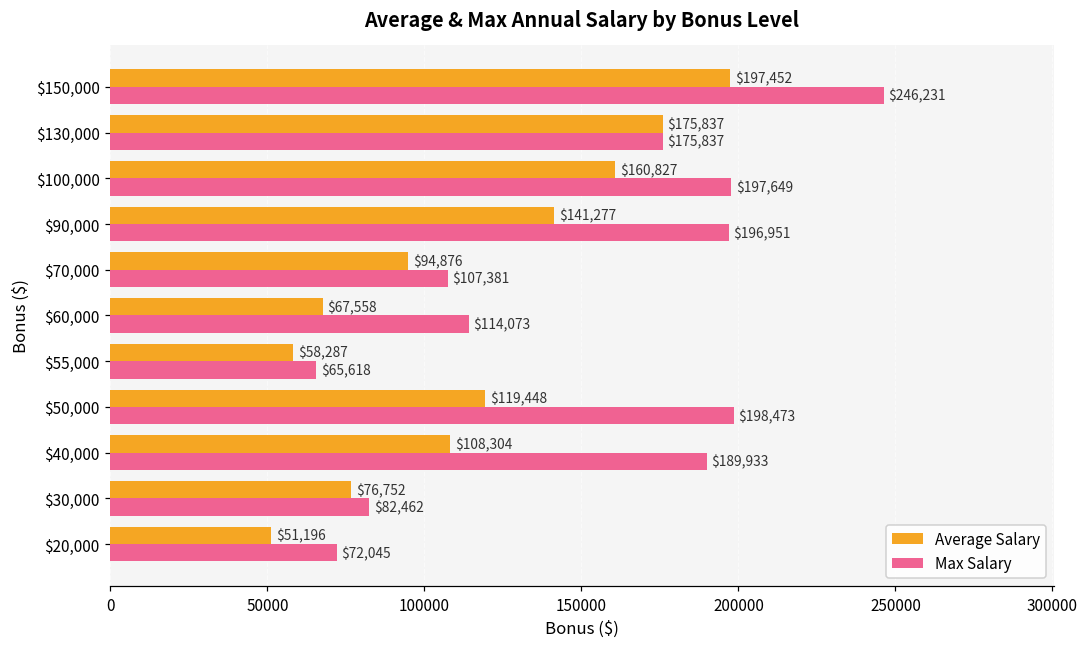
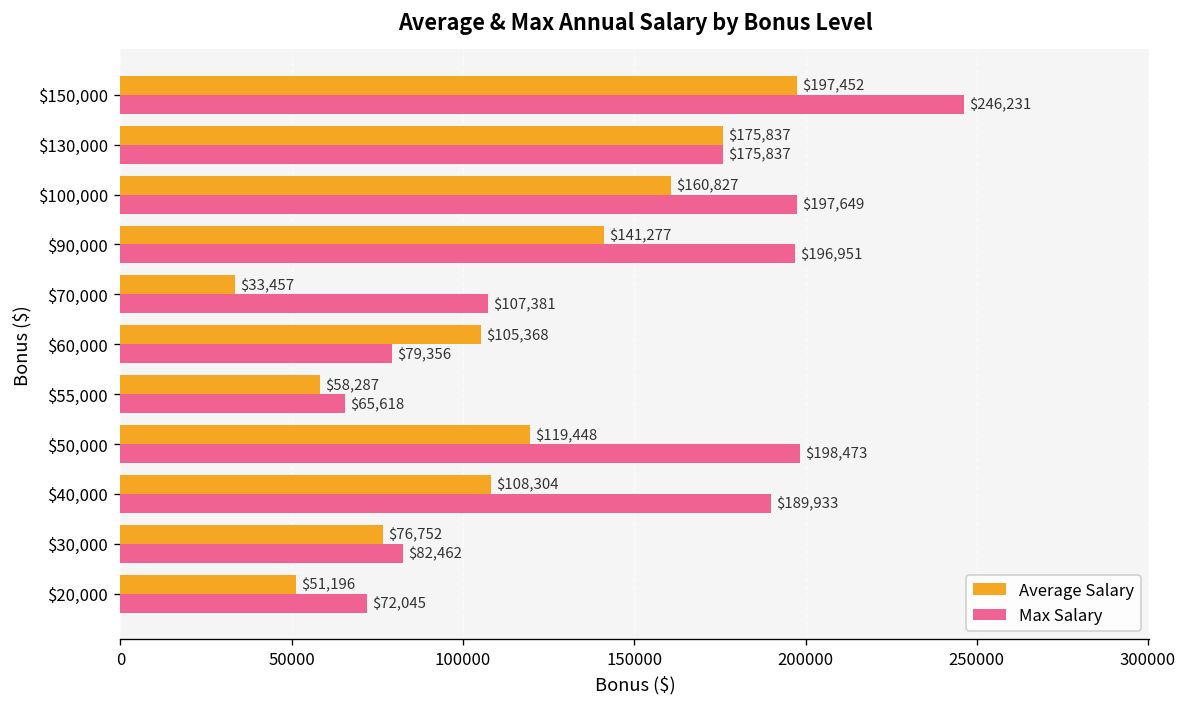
Average Salary, $70,000: $94,876 -> $33,457
Average Salary, $60,000: $67,558 -> $105,368
Max Salary, $60,000: $114,073 -> $79,356
